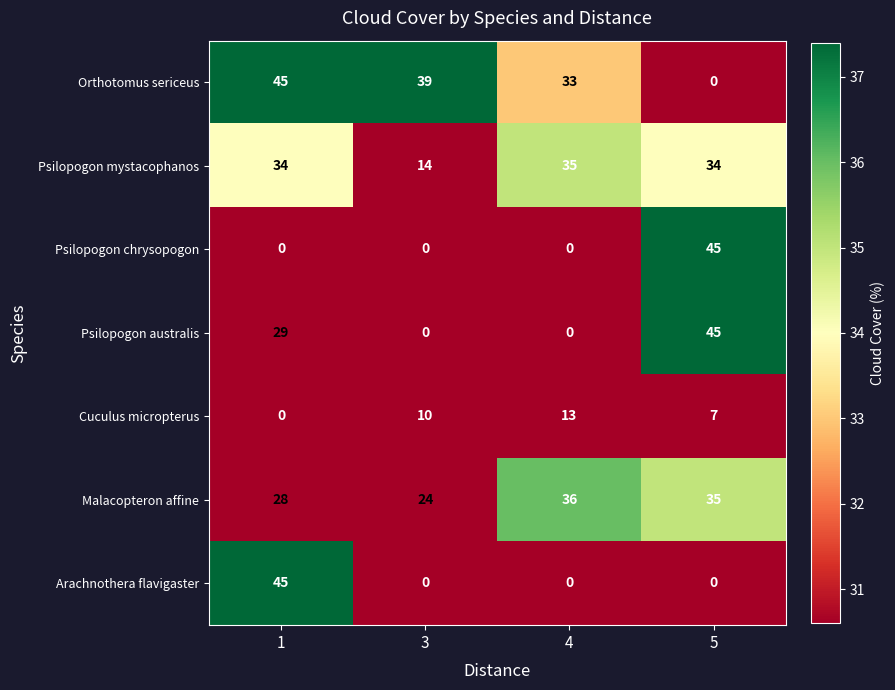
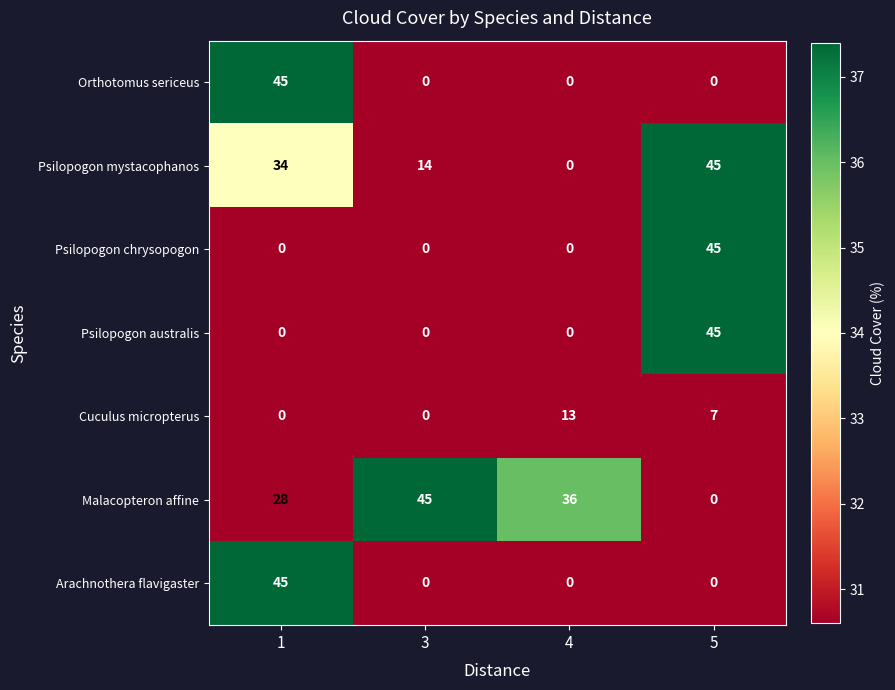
Orthotomus sericeus, 3: 39 -> 0
Orthotomus sericeus, 4: 33 -> 0
Psilopogon mystacophanos, 4: 35 -> 0
Psilopogon mystacophanos, 5: 34 -> 45
Psilopogon australis, 1: 29 -> 0
Cuculus micropterus, 3: 10 -> 0
Malacopteron affine, 3: 24 -> 45
Malacopteron affine, 5: 35 -> 0
